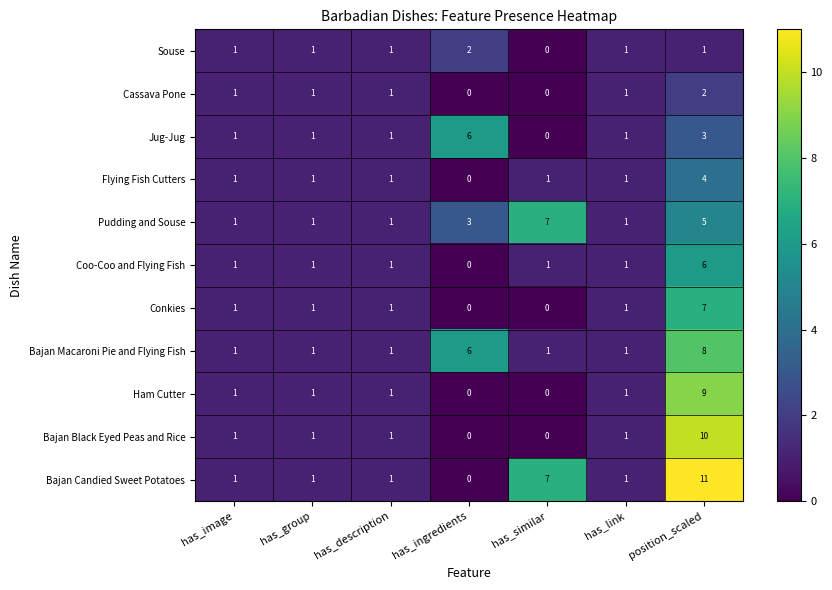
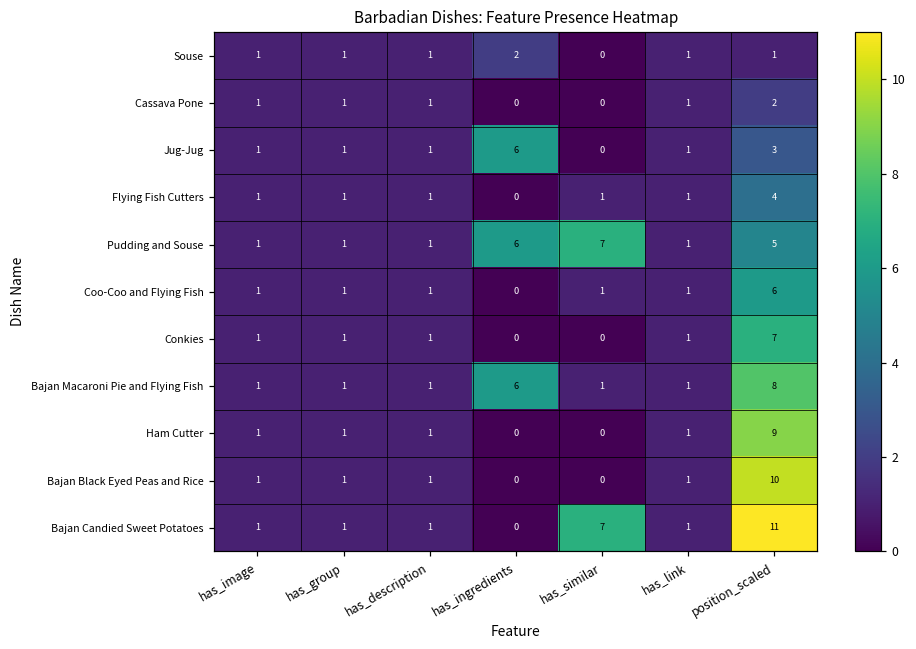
Pudding and Souse, has_ingredients: 3 -> 6
